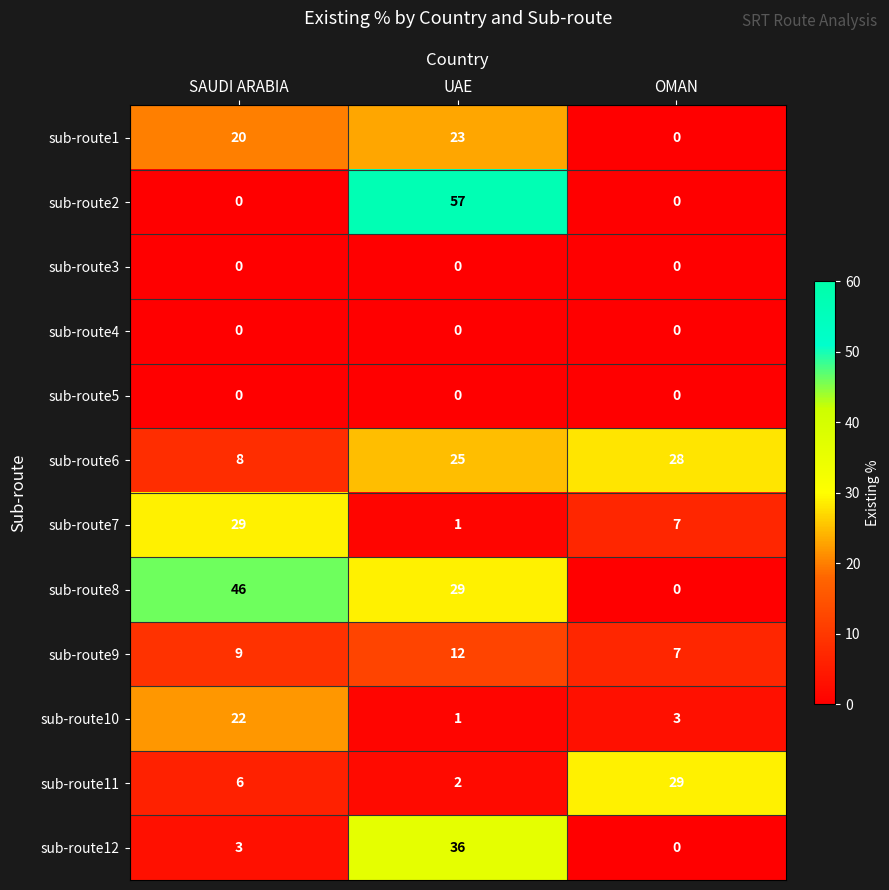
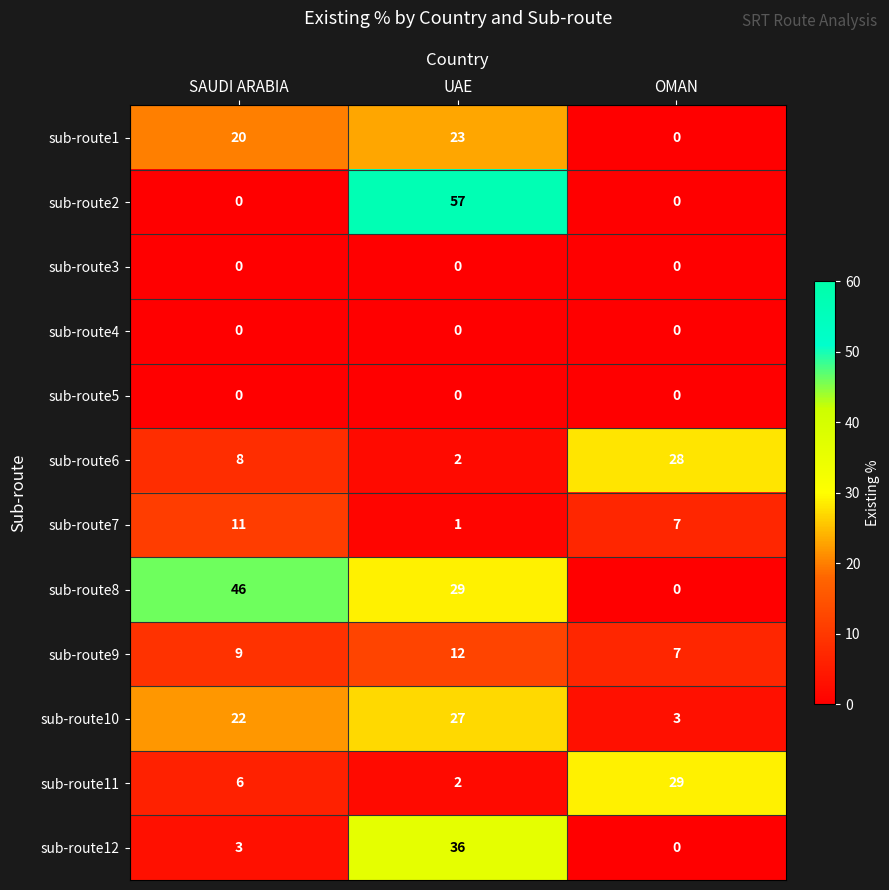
sub-route6, UAE: 25 -> 2
sub-route7, SAUDI ARABIA: 29 -> 11
sub-route10, UAE: 1 -> 27
